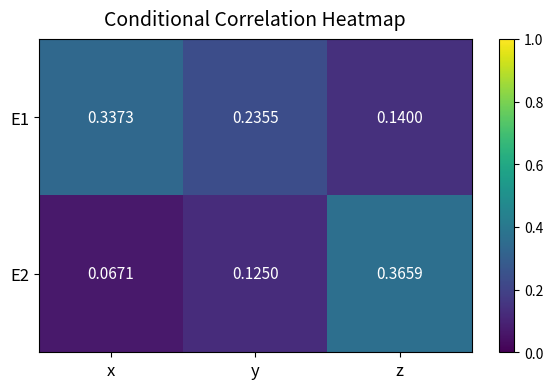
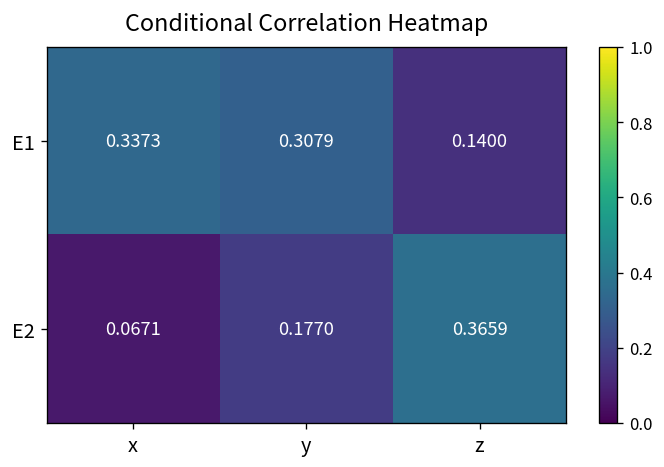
E1, y: 0.2355 -> 0.3079
E2, y: 0.1250 -> 0.1770
